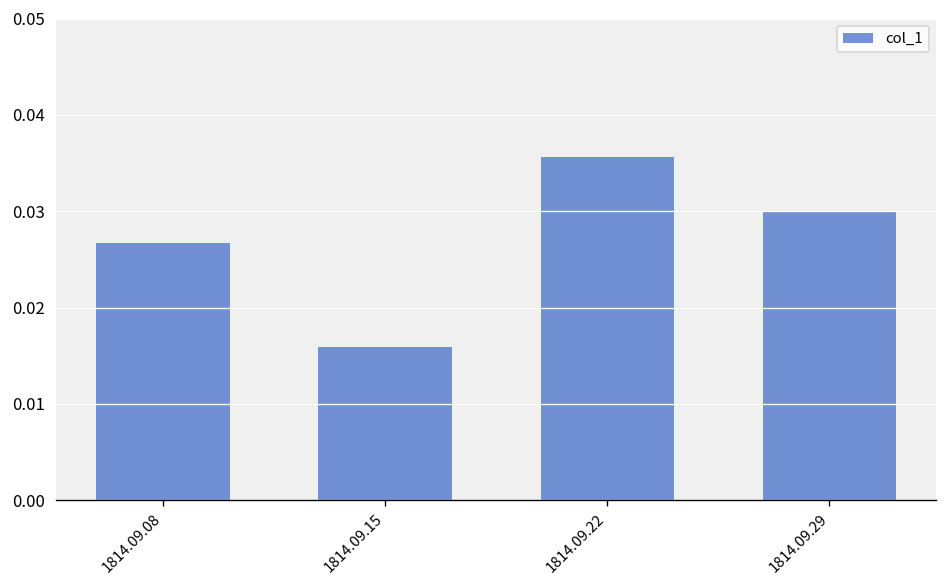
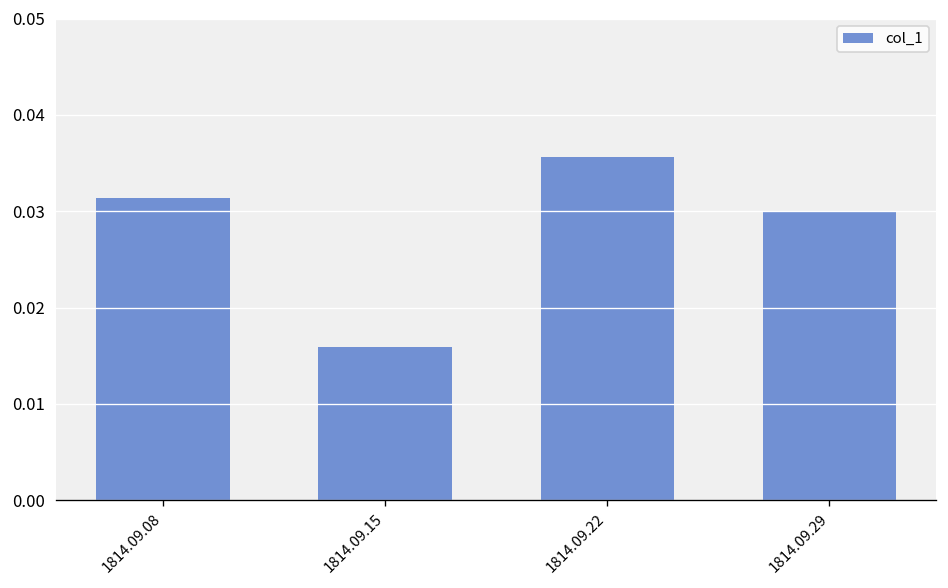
1814.09.08: 0.027 -> 0.031
